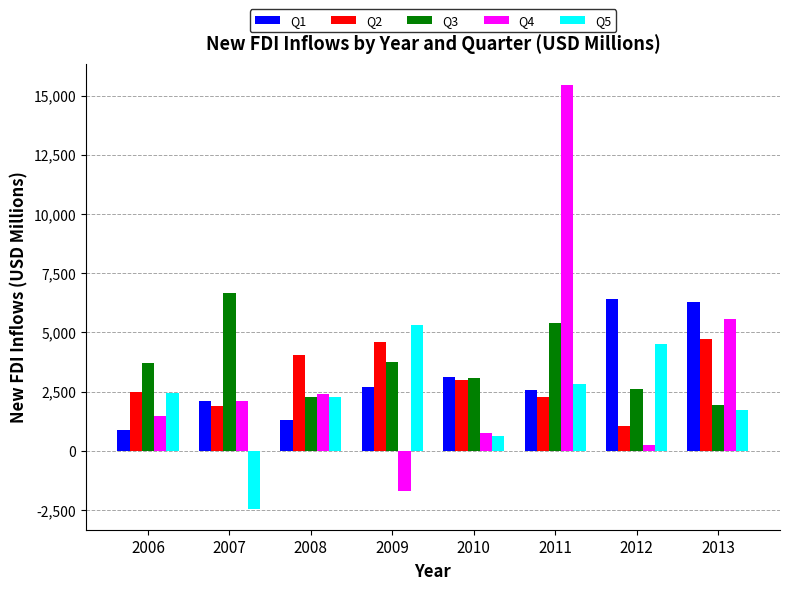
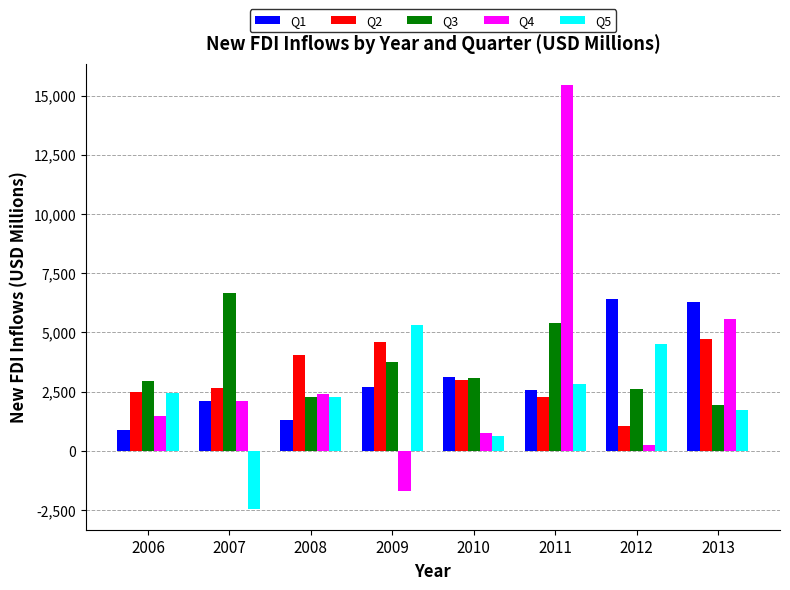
Q3, 2006: 3,700 -> 2,900
Q2, 2007: 1,900 -> 2,700
